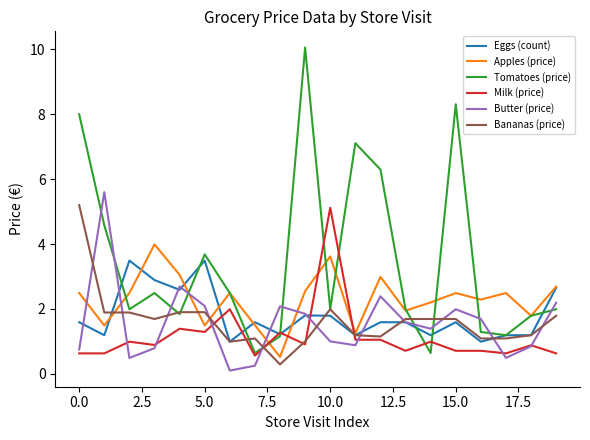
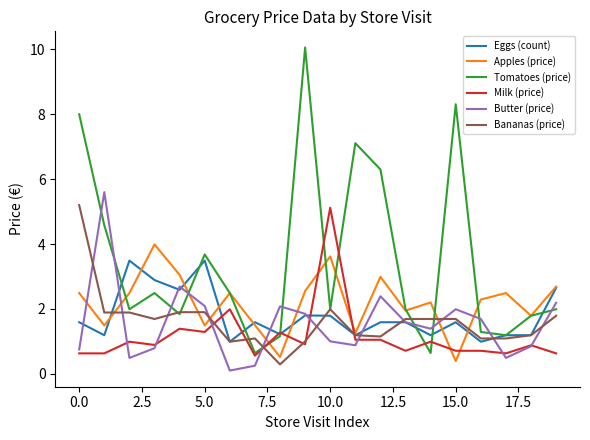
Apples (price), 15.0: 2.5 -> 0.4
